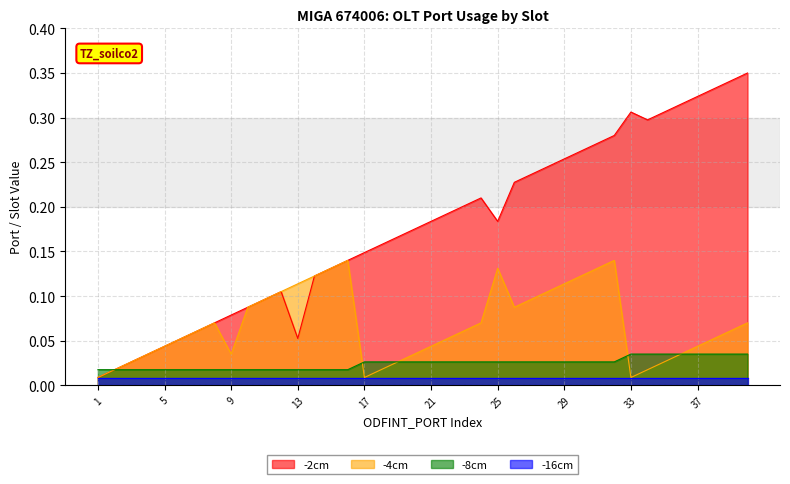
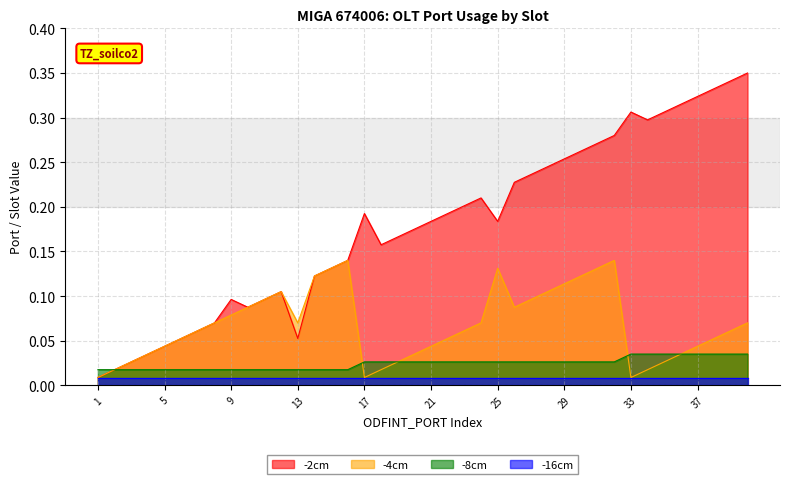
-2cm, 9: 0.08 -> 0.10
-4cm, 9: 0.03 -> 0.08
-4cm, 13: 0.11 -> 0.07
-2cm, 17: 0.15 -> 0.19
